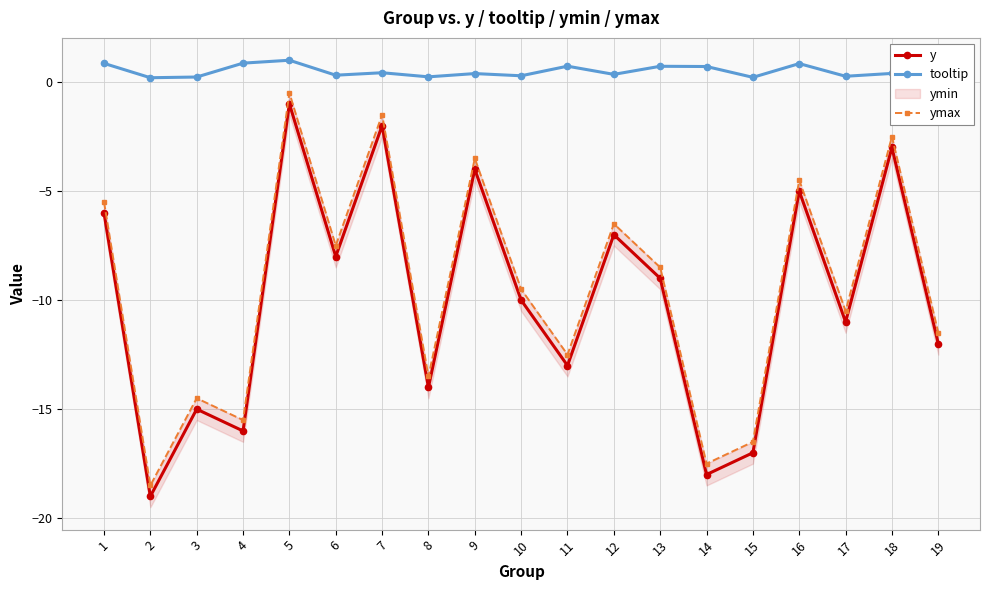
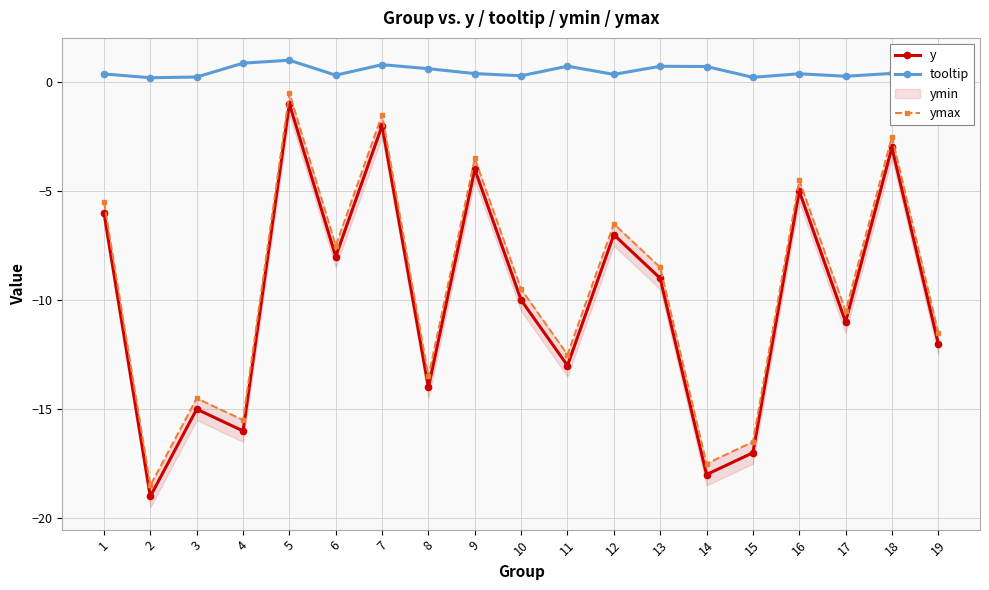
tooltip, 1: 0.9 -> 0.4
tooltip, 7: 0.4 -> 0.8
tooltip, 8: 0.2 -> 0.6
tooltip, 16: 0.8 -> 0.4
